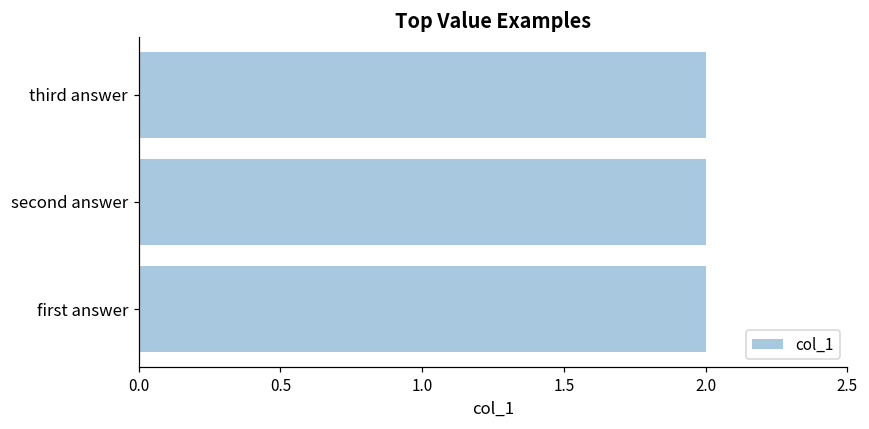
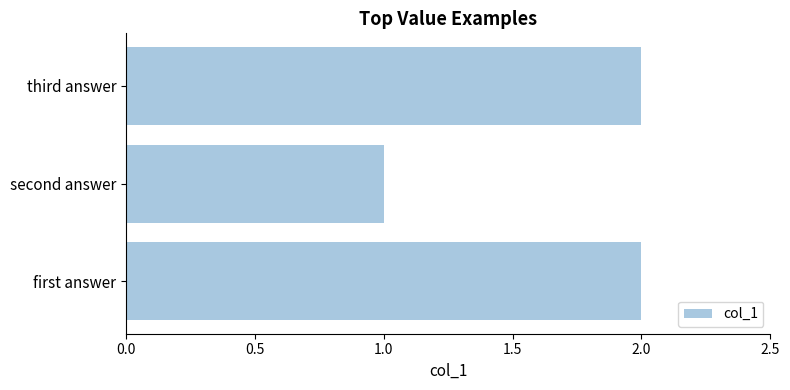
second answer: 2 -> 1
